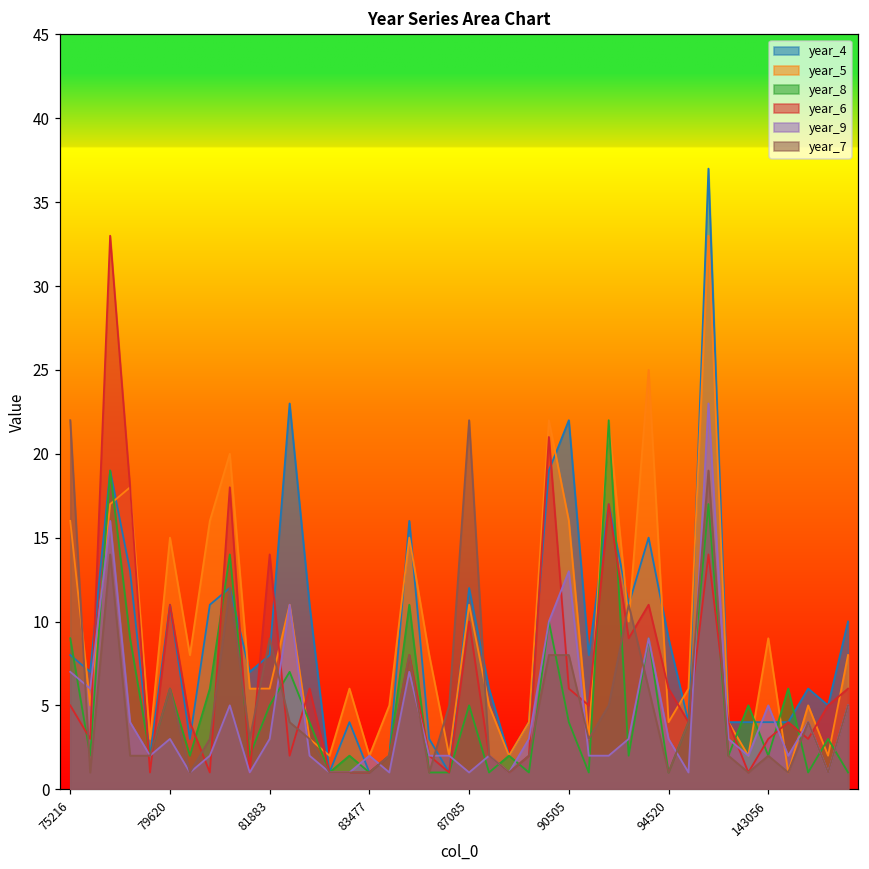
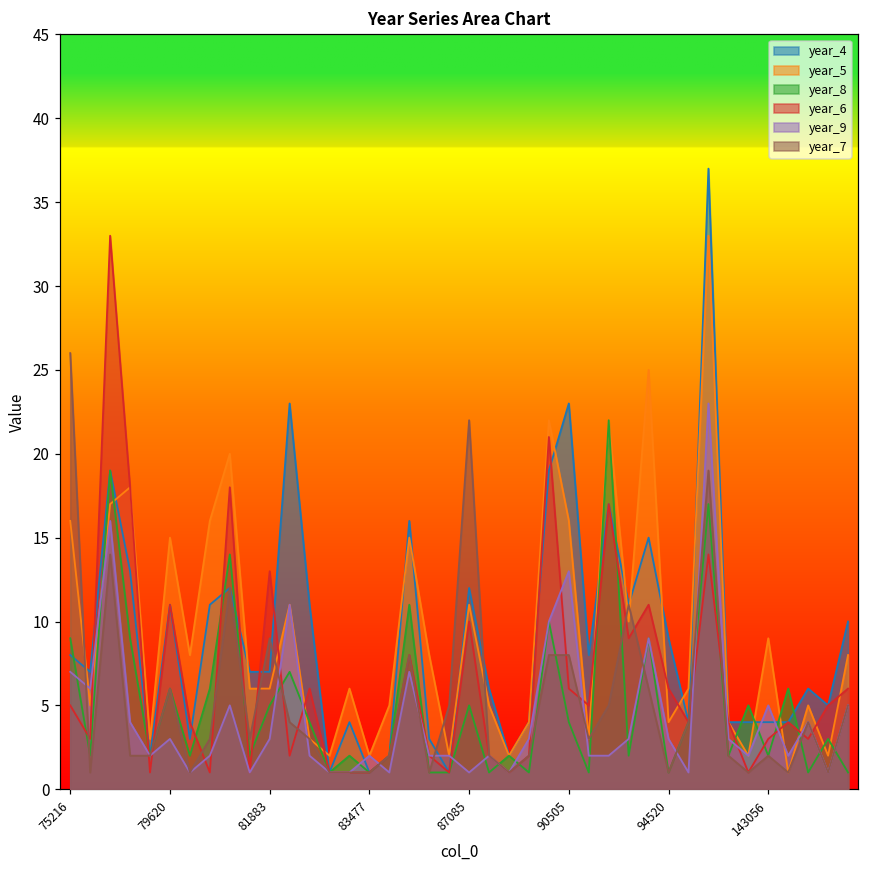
year_7, 75216: 22 -> 26
year_4, 81883: 8 -> 7
year_6, 81883: 14 -> 13
year_4, 90505: 22 -> 23
